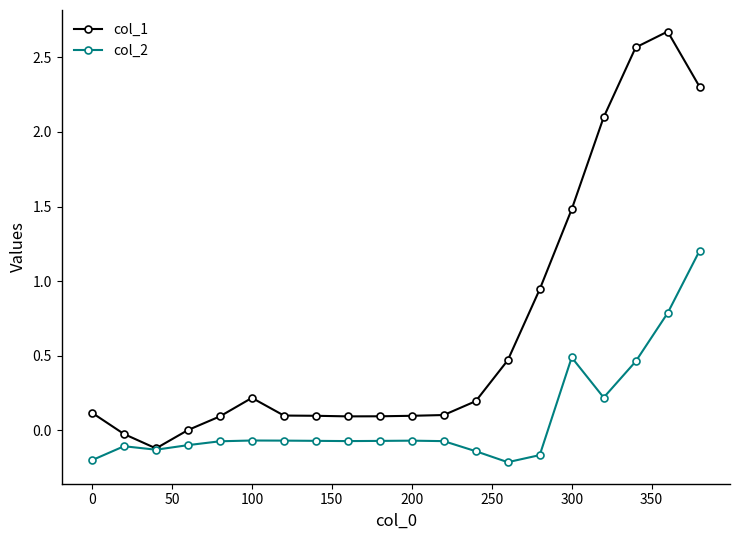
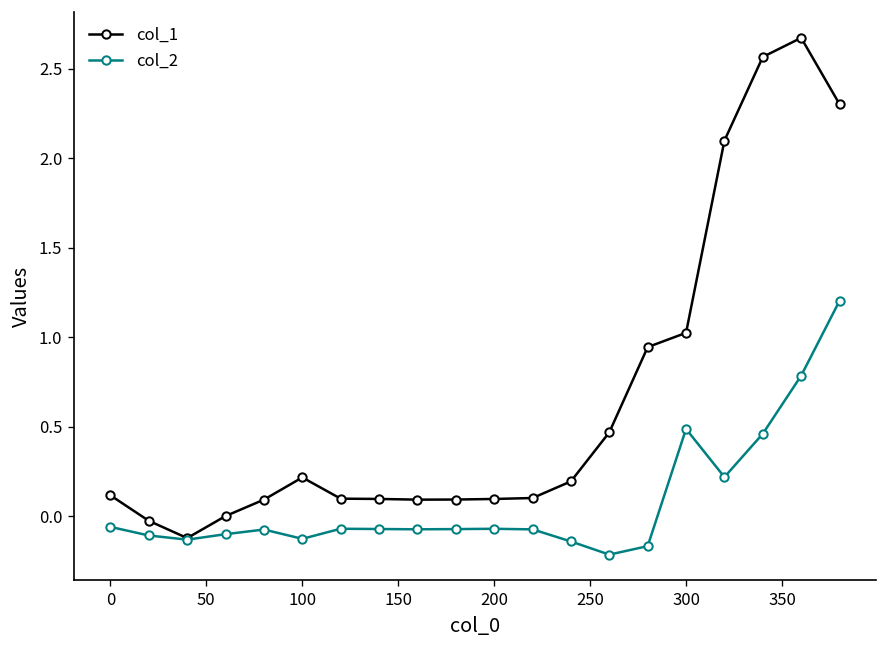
col_2, 0: -0.20 -> -0.06
col_2, 100: -0.07 -> -0.13
col_1, 300: 1.48 -> 1.03
